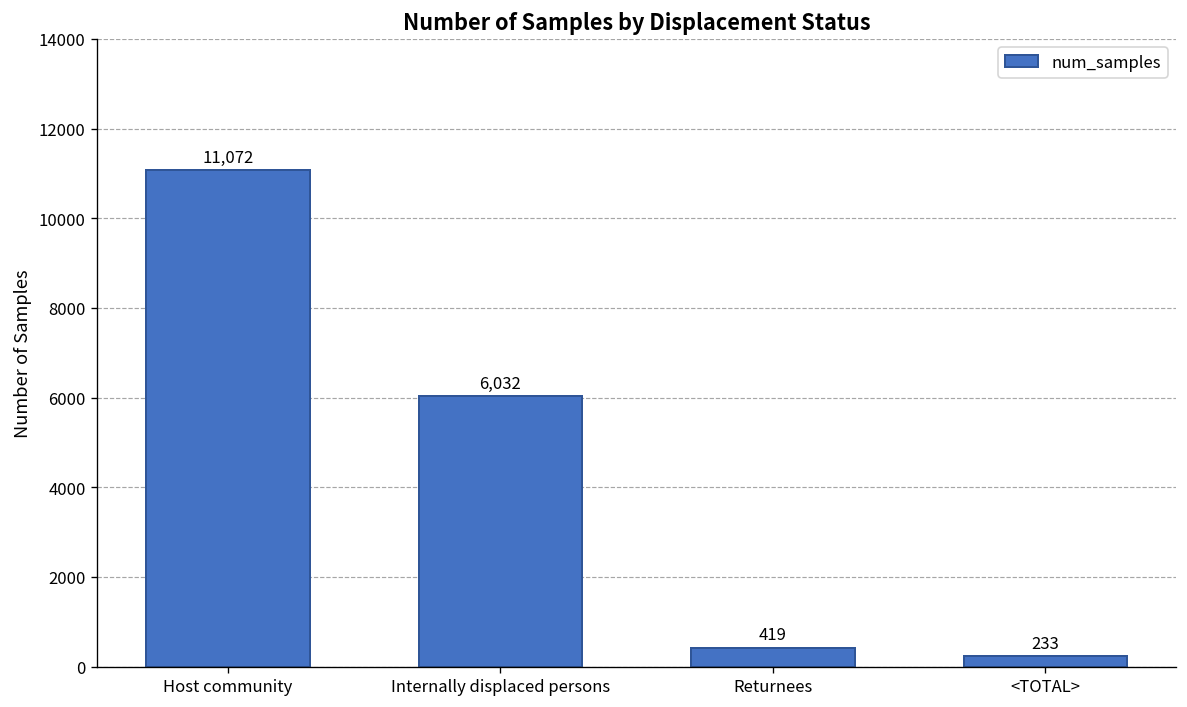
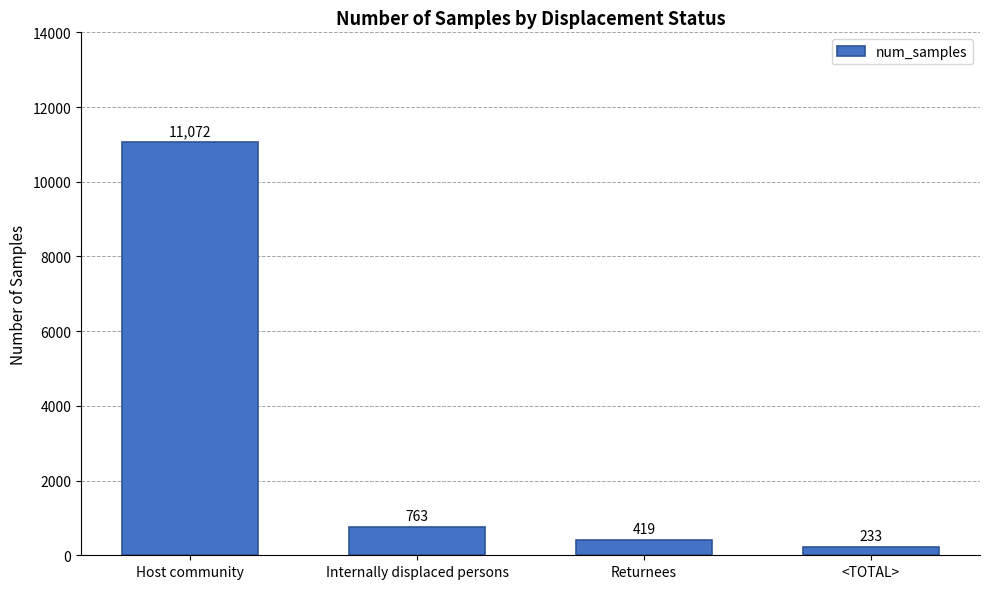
Internally displaced persons: 6,032 -> 763
